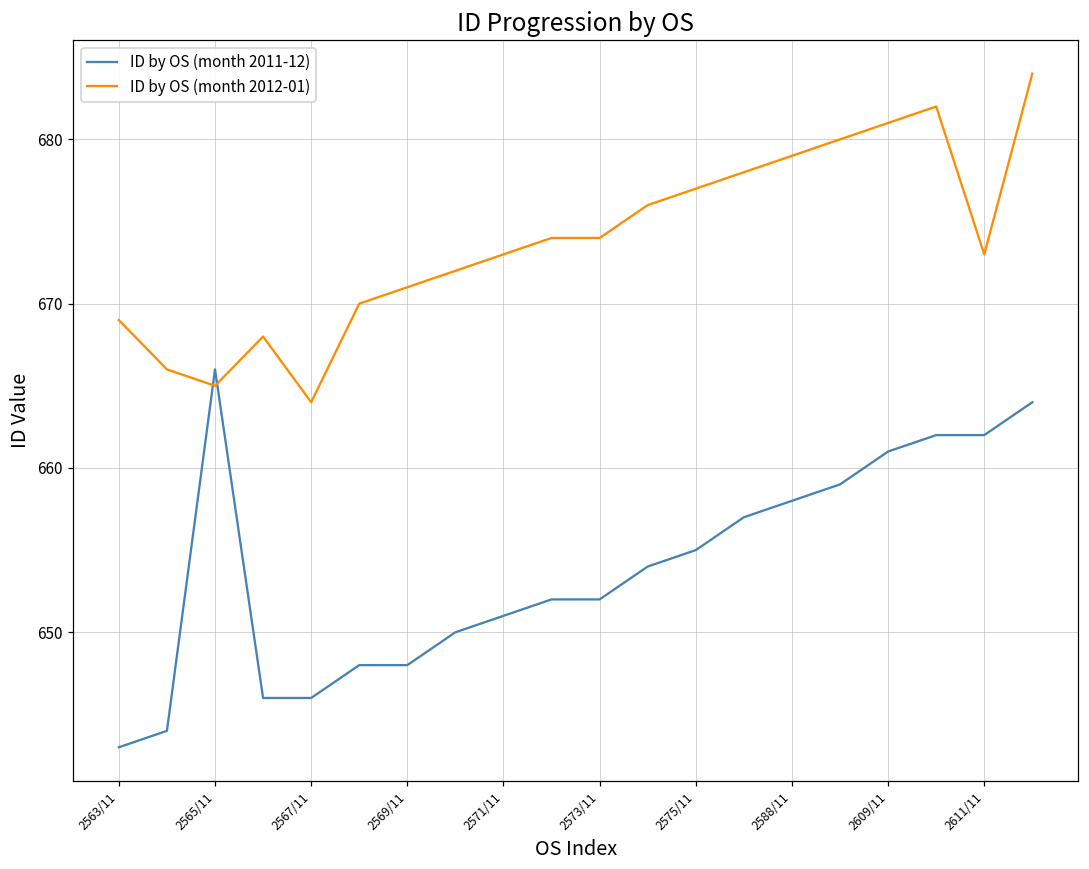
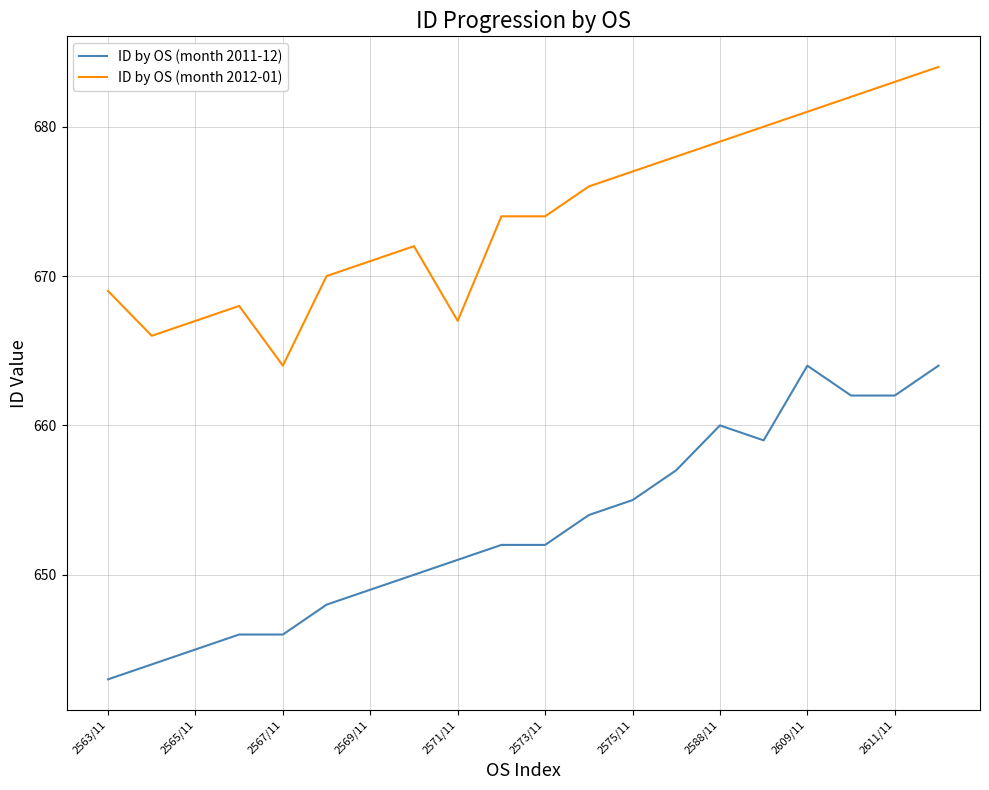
ID by OS (month 2011-12), 2565/11: 666 -> 645
ID by OS (month 2012-01), 2565/11: 665 -> 667
ID by OS (month 2011-12), 2569/11: 648 -> 649
ID by OS (month 2012-01), 2571/11: 673 -> 667
ID by OS (month 2011-12), 2588/11: 658 -> 660
ID by OS (month 2011-12), 2609/11: 661 -> 664
ID by OS (month 2012-01), 2611/11: 673 -> 683
